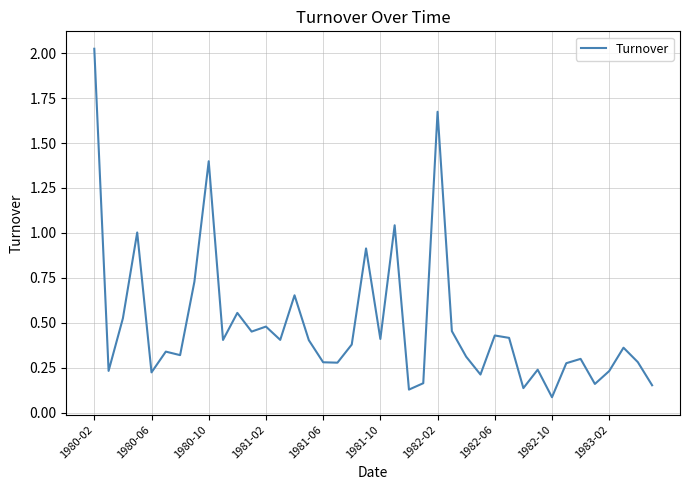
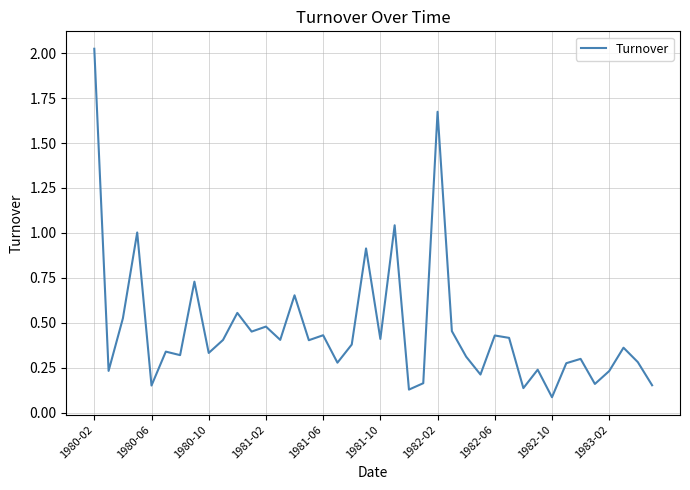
1980-06: 0.22 -> 0.15
1980-10: 1.40 -> 0.33
1981-06: 0.28 -> 0.43
